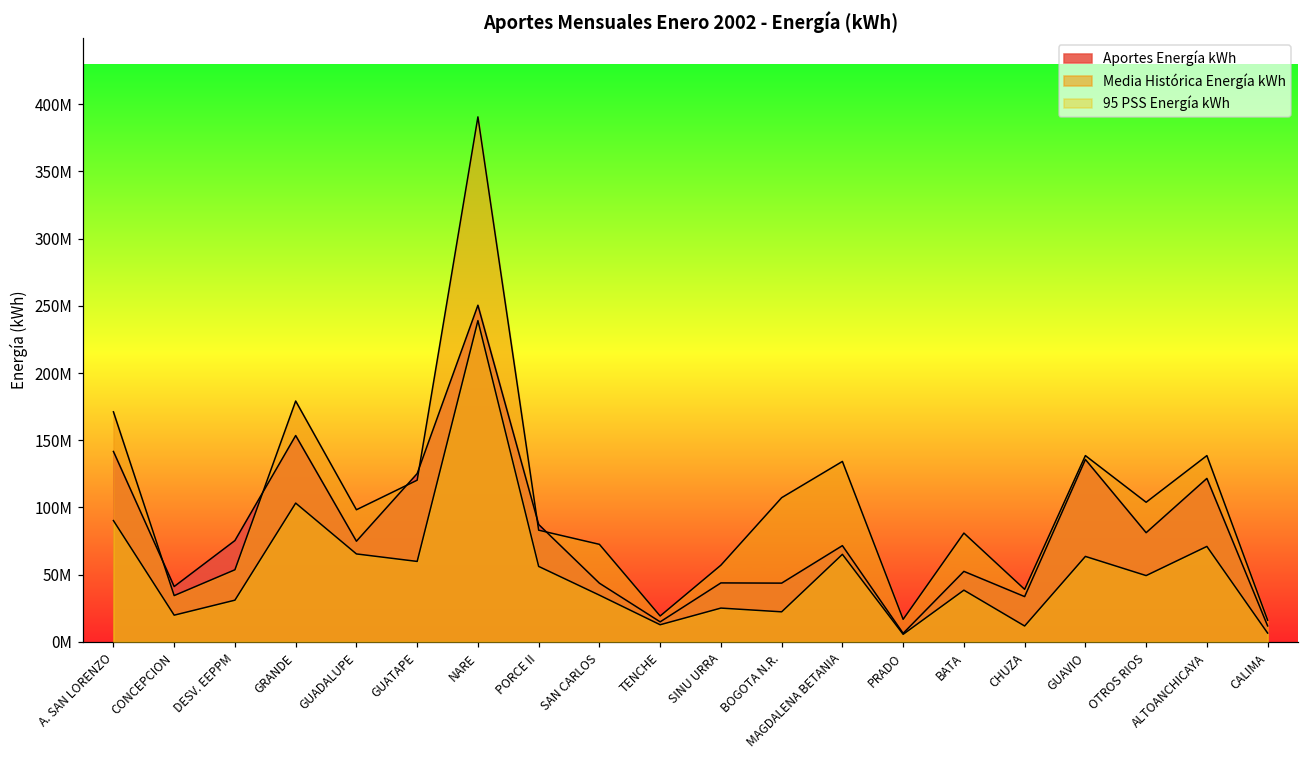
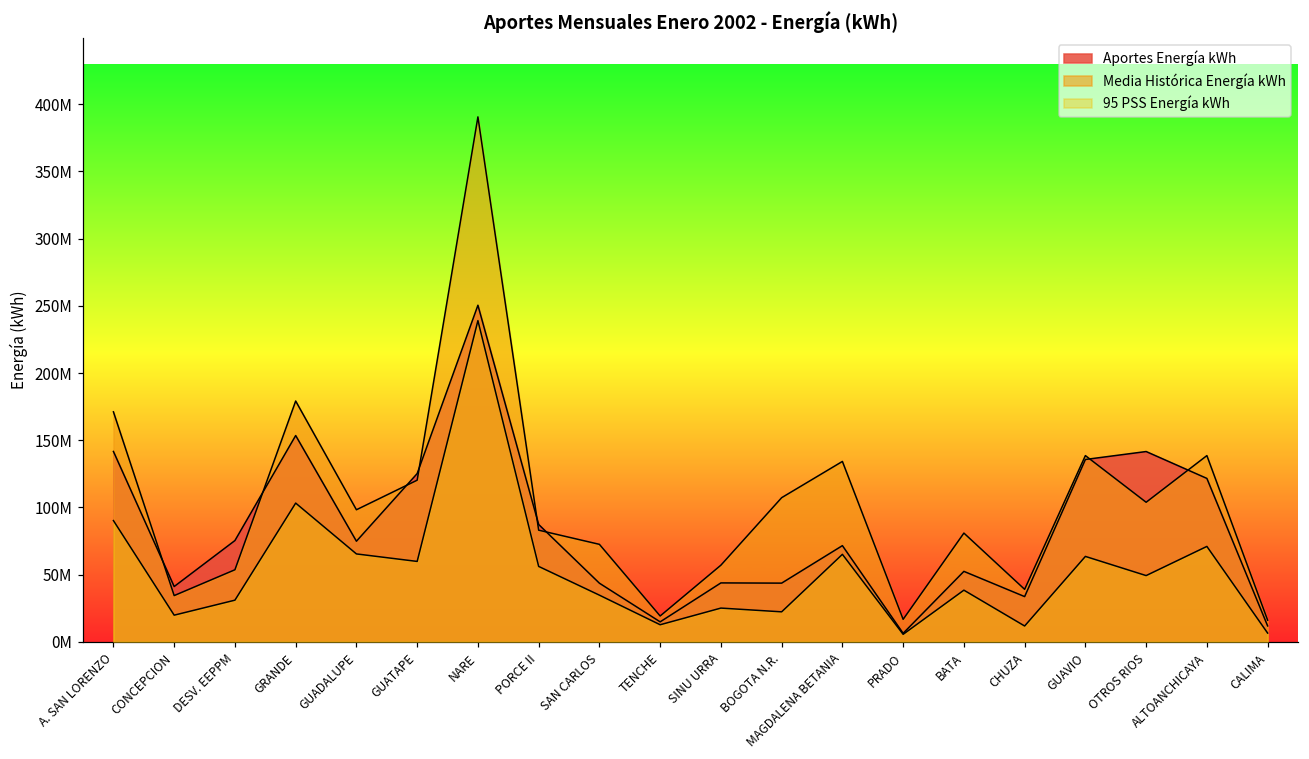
Aportes Energía kWh, OTROS RIOS: 81000000 -> 142000000
